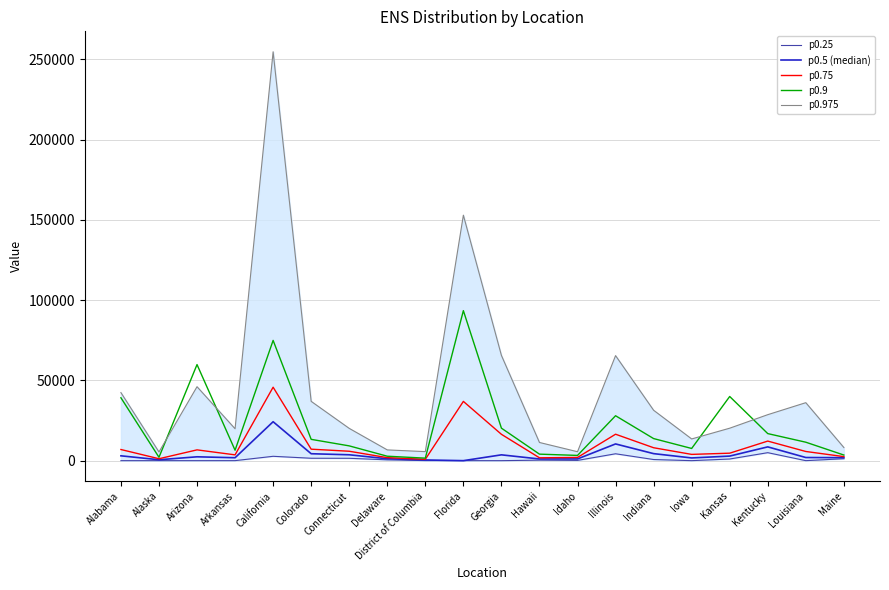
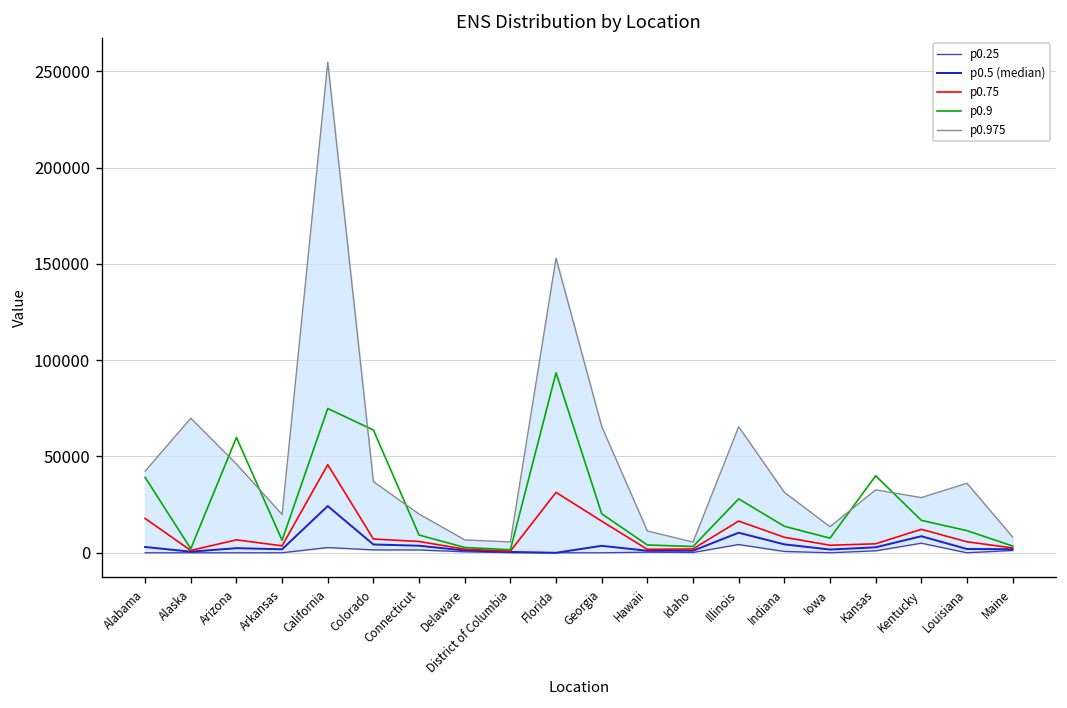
p0.75, Alabama: 7000 -> 18000
p0.975, Alaska: 5000 -> 70000
p0.9, Colorado: 13000 -> 64000
p0.75, Florida: 37000 -> 31000
p0.975, Kansas: 20000 -> 33000
